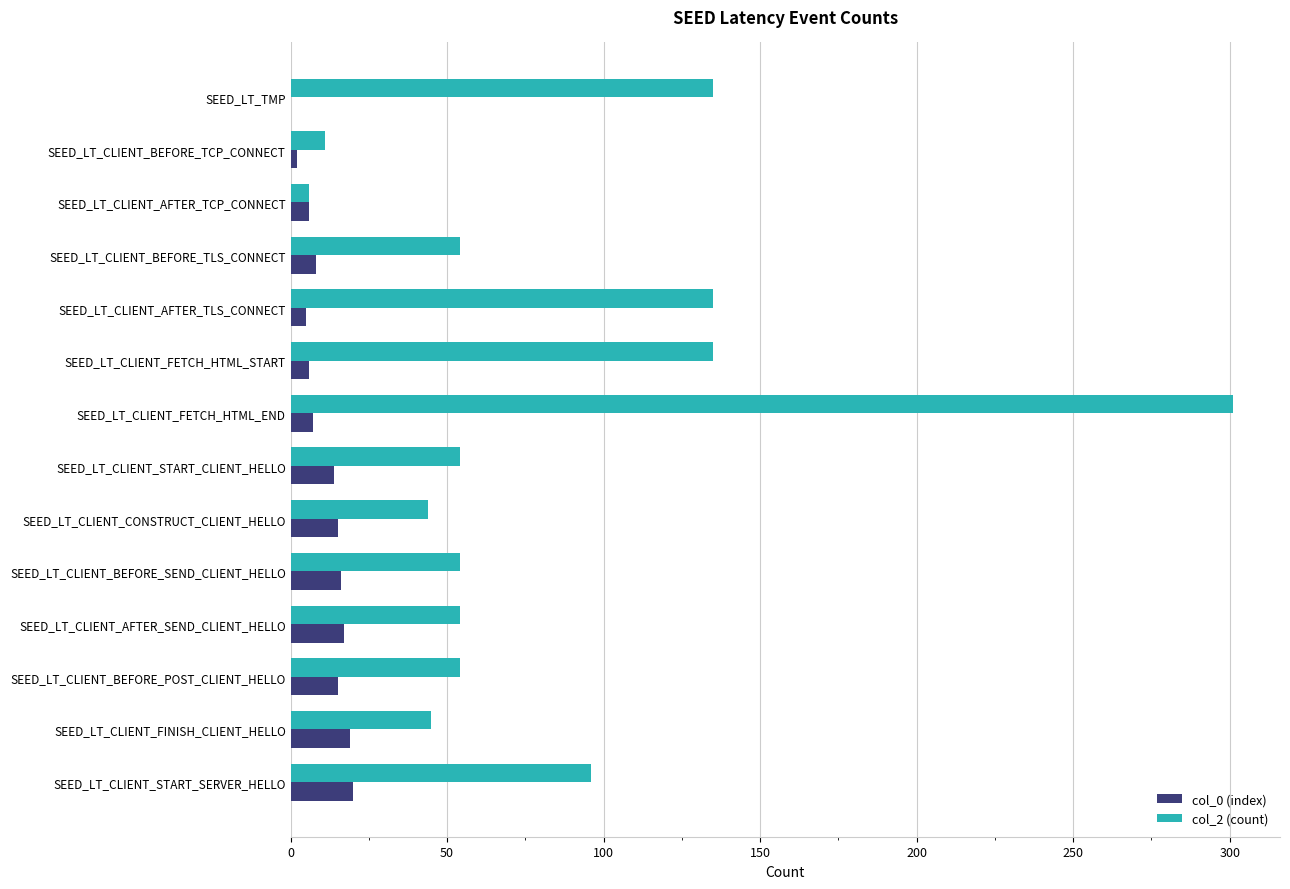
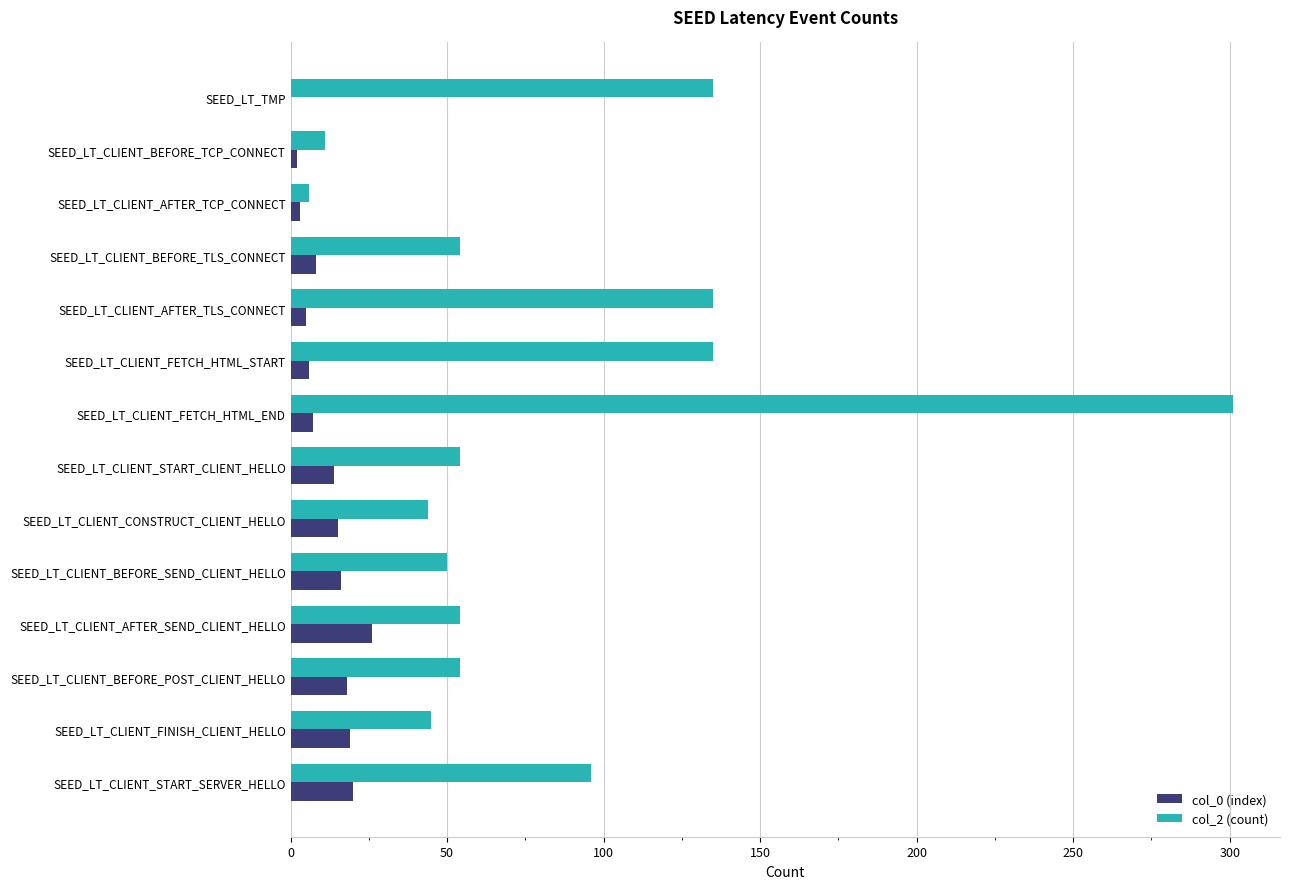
col_0 (index), SEED_LT_CLIENT_AFTER_TCP_CONNECT: 6 -> 3
col_2 (count), SEED_LT_CLIENT_BEFORE_SEND_CLIENT_HELLO: 54 -> 50
col_0 (index), SEED_LT_CLIENT_AFTER_SEND_CLIENT_HELLO: 17 -> 26
col_0 (index), SEED_LT_CLIENT_BEFORE_POST_CLIENT_HELLO: 15 -> 18
